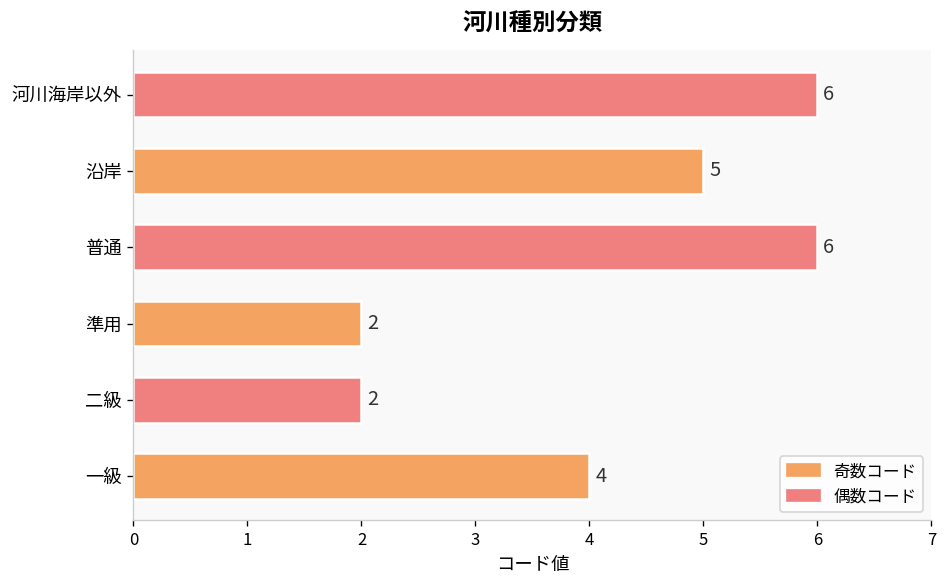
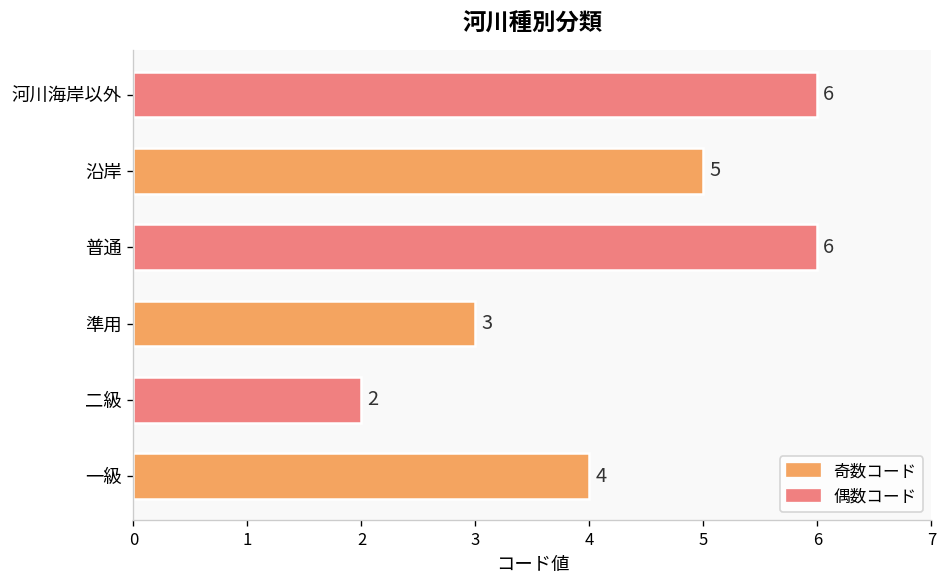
準用: 2 -> 3
